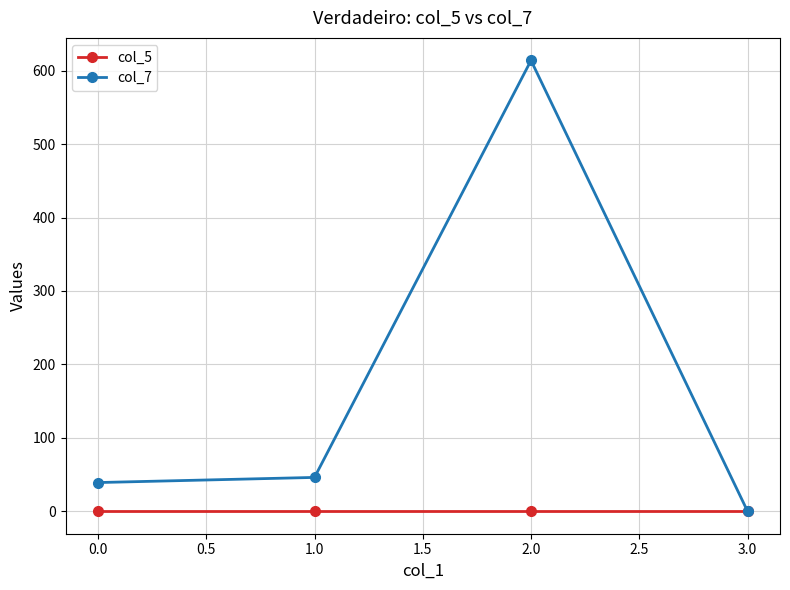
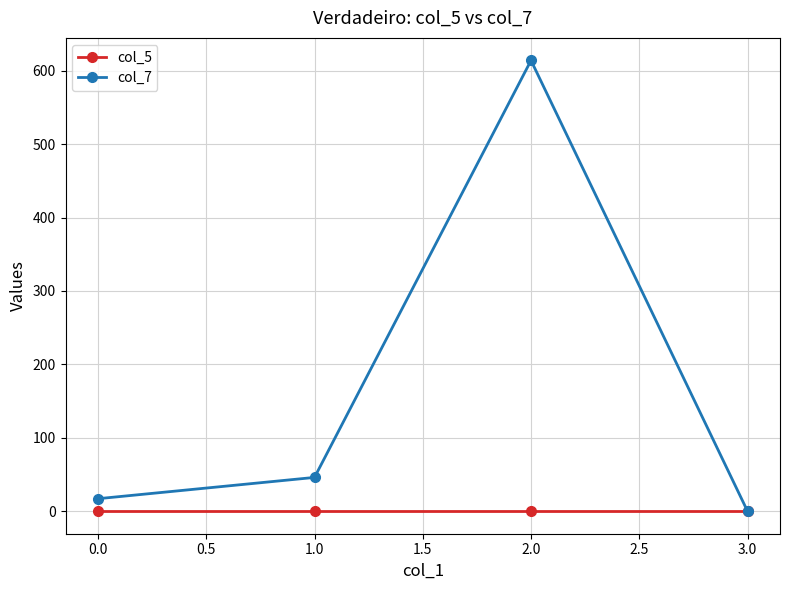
col_7, 0.0: 40 -> 20
